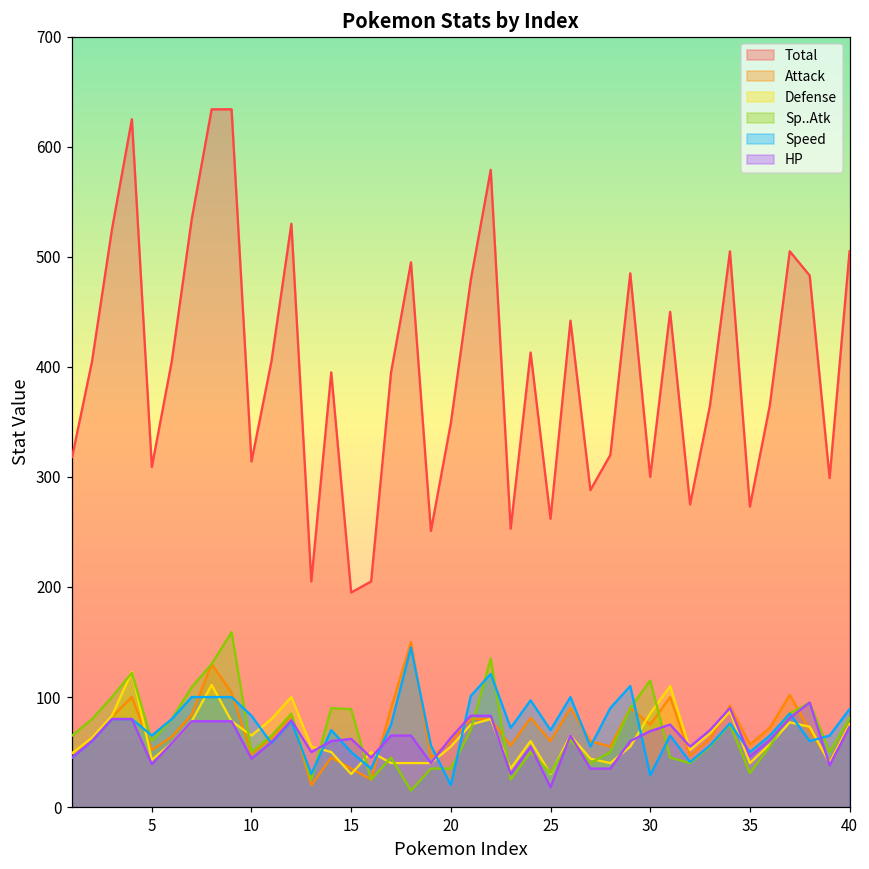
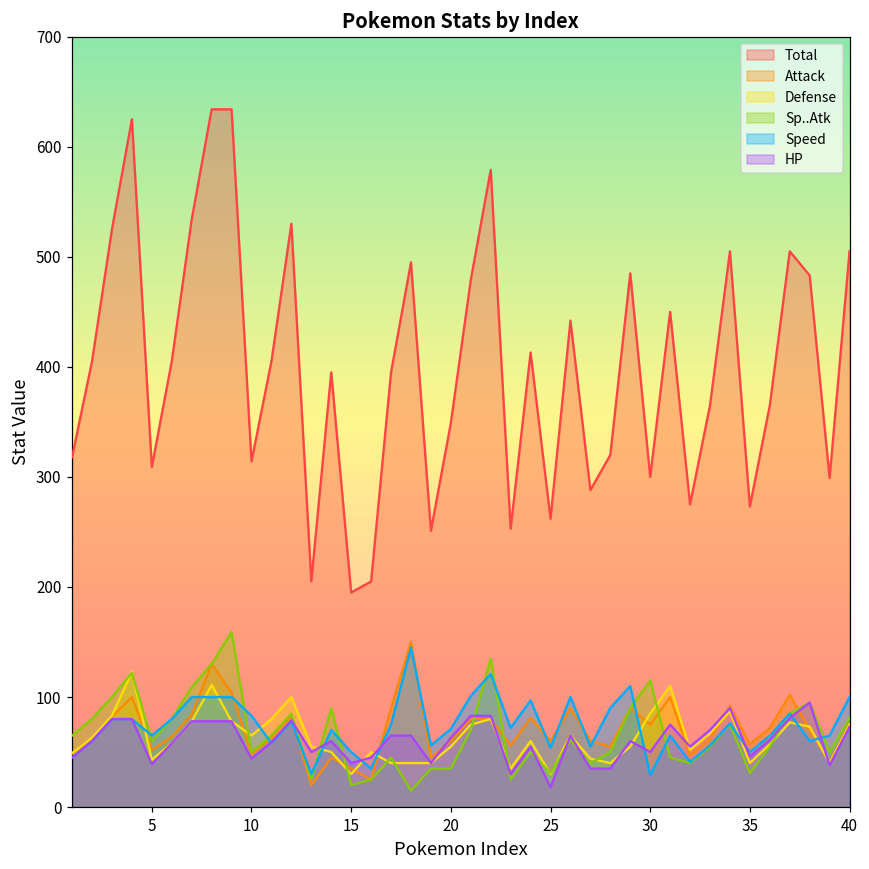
Sp..Atk, 15: 89 -> 20
HP, 15: 62 -> 40
Speed, 20: 20 -> 71
Speed, 25: 70 -> 54
HP, 30: 69 -> 50
Speed, 40: 89 -> 100
